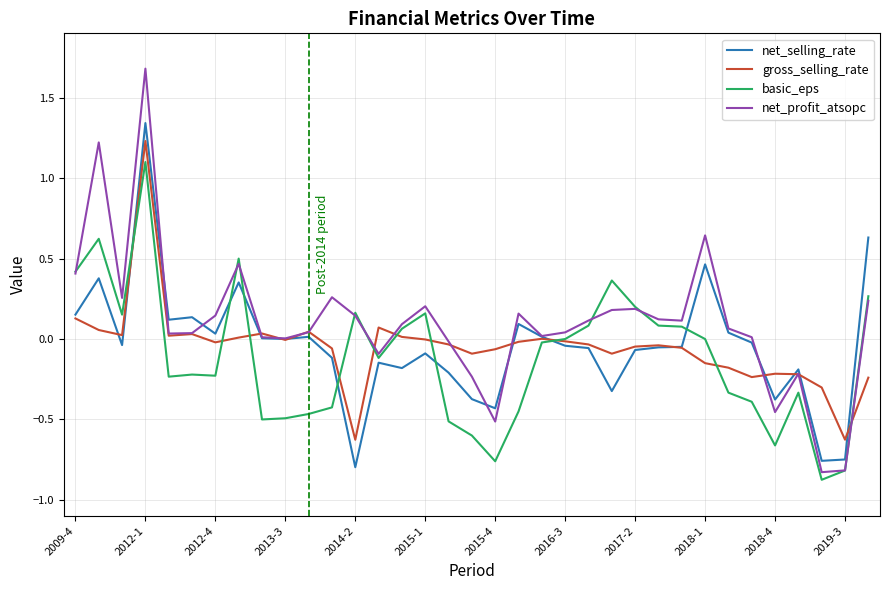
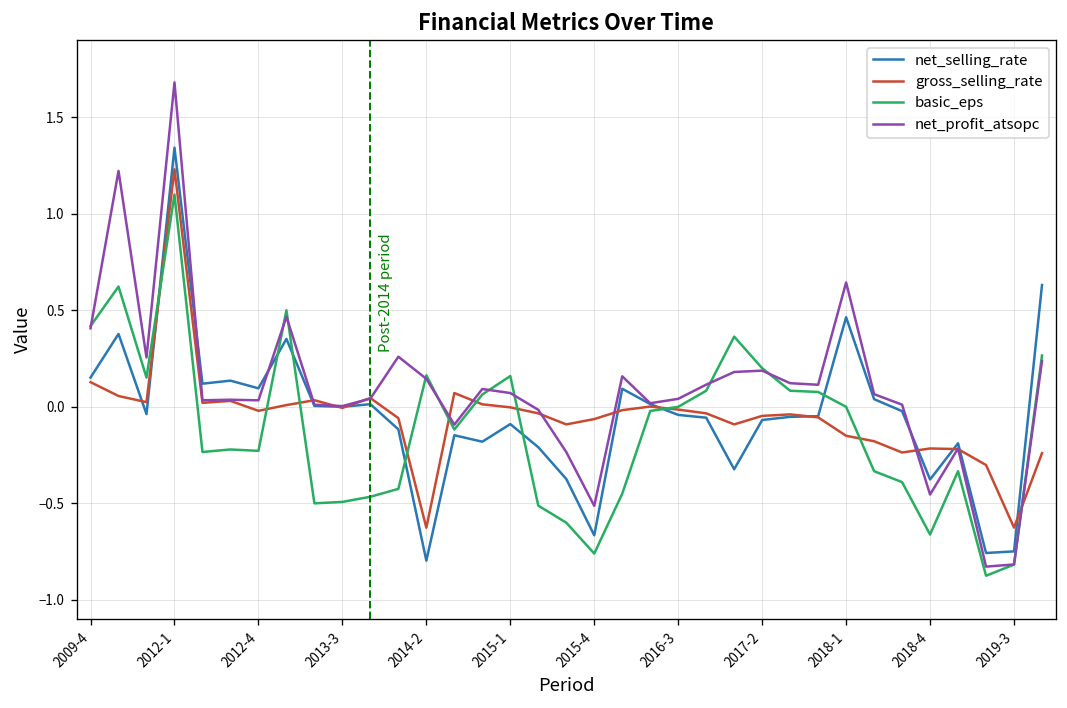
net_selling_rate, 2012-4: 0.03 -> 0.10
net_profit_atsopc, 2012-4: 0.15 -> 0.03
net_profit_atsopc, 2015-1: 0.20 -> 0.07
net_selling_rate, 2015-4: -0.43 -> -0.67
